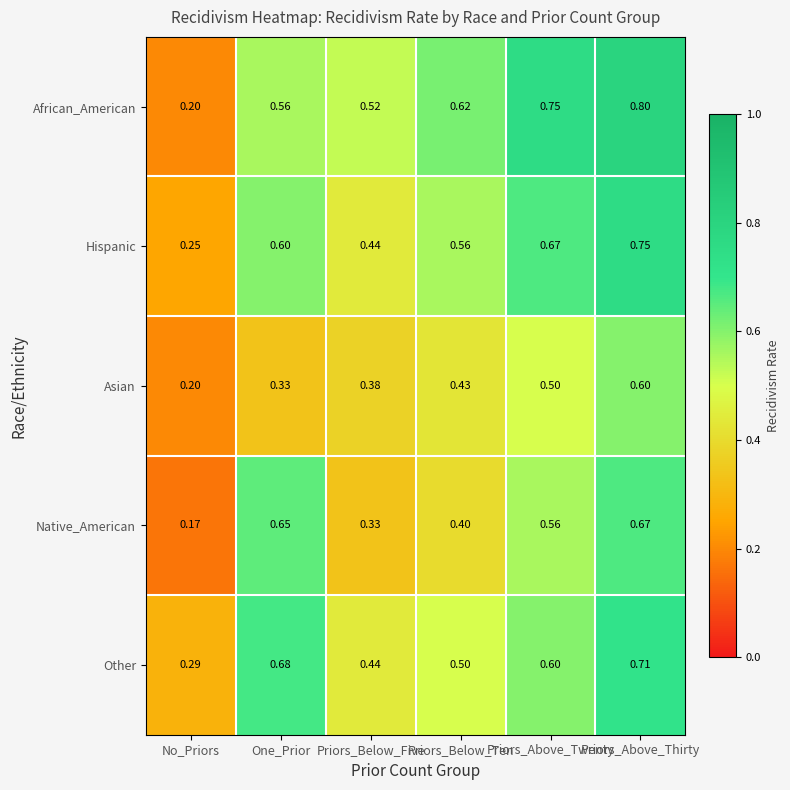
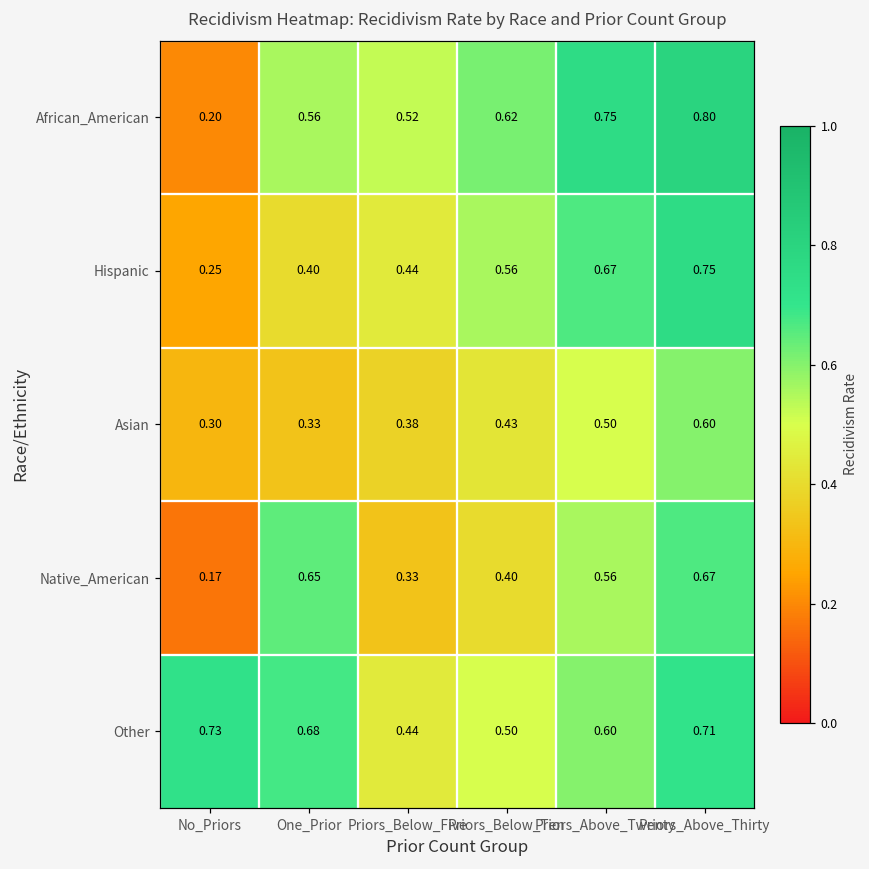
Hispanic, One_Prior: 0.60 -> 0.40
Asian, No_Priors: 0.20 -> 0.30
Other, No_Priors: 0.29 -> 0.73
